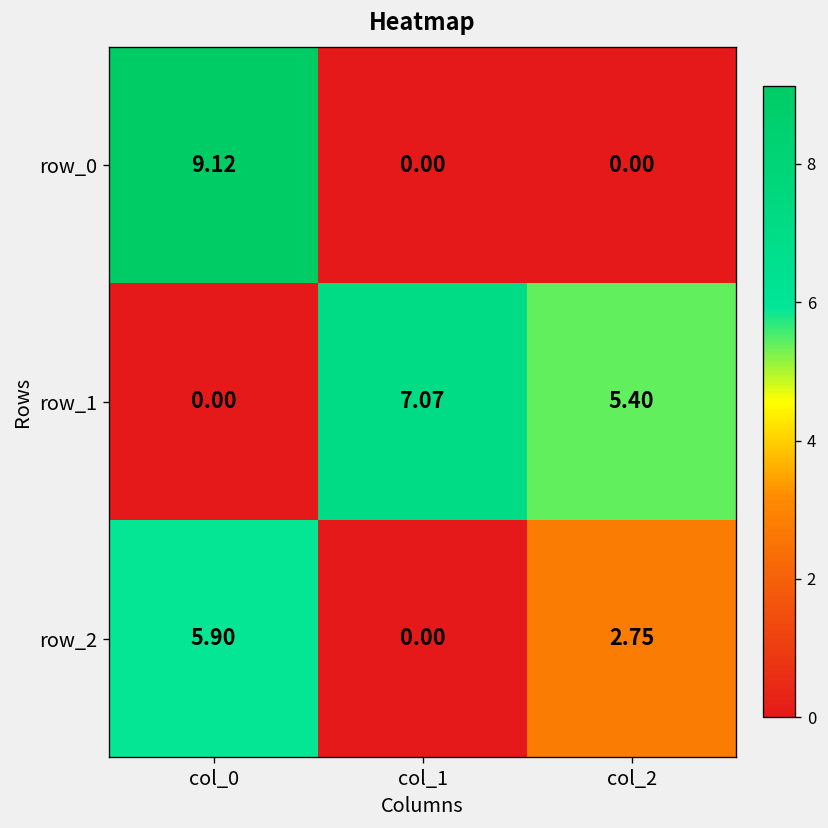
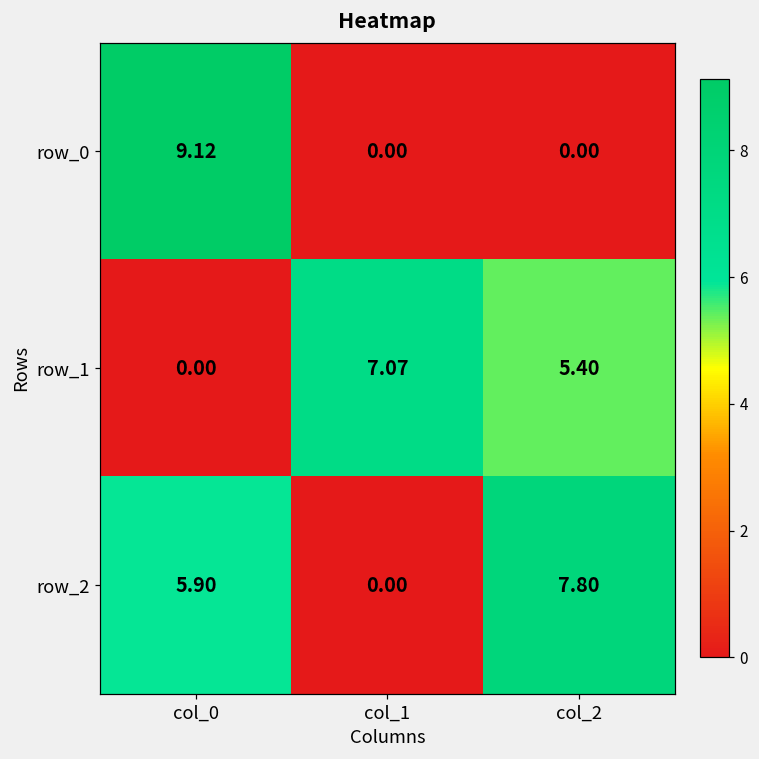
row_2, col_2: 2.75 -> 7.80
